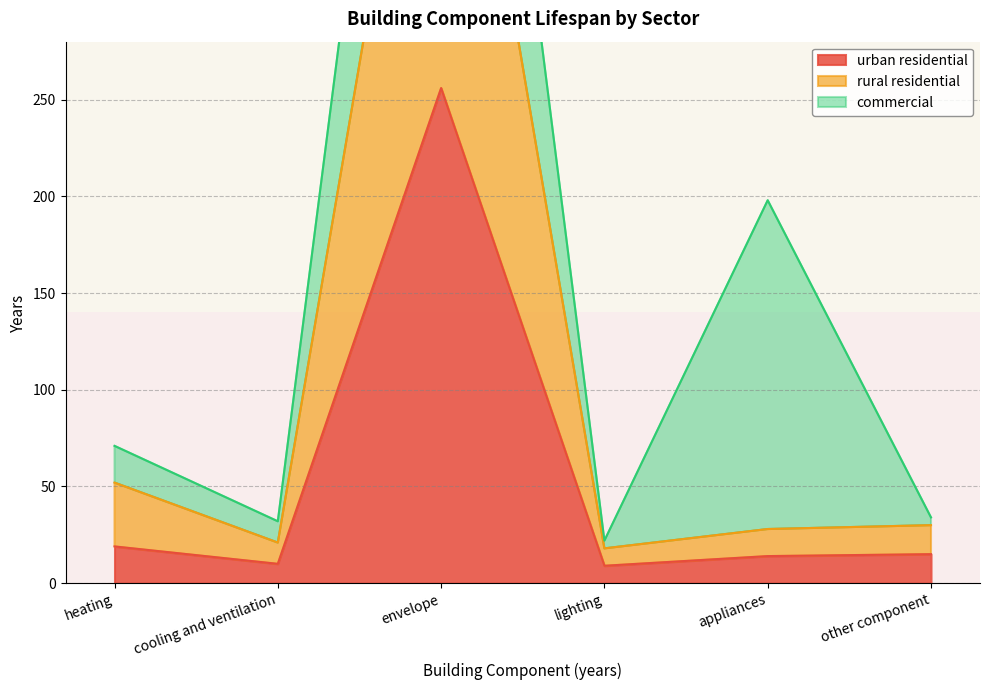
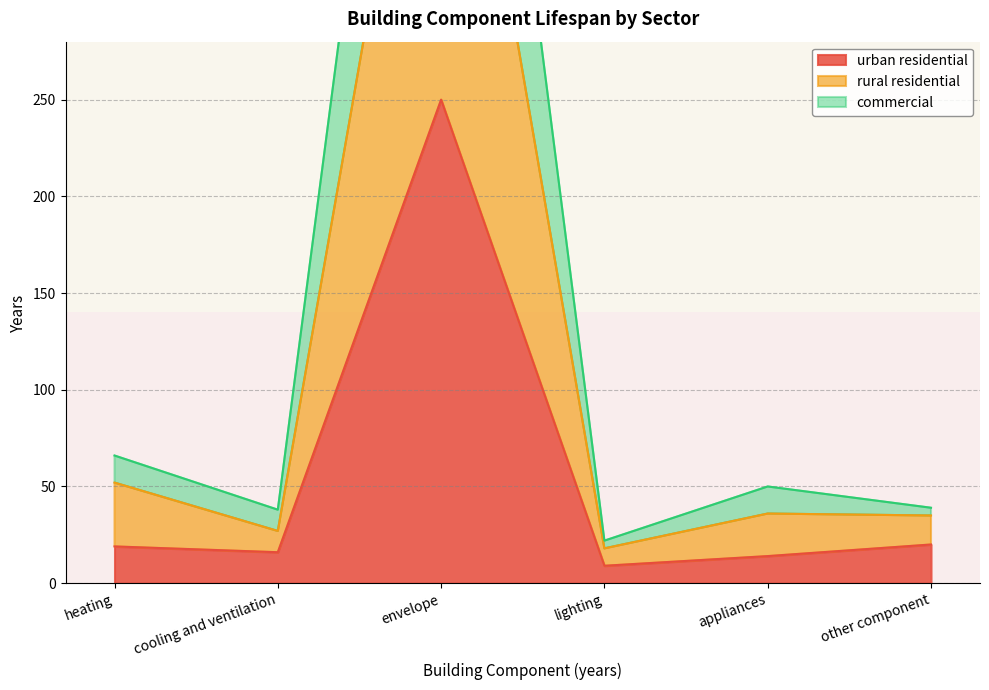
commercial, heating: 19 -> 14
urban residential, cooling and ventilation: 10 -> 16
urban residential, envelope: 256 -> 250
rural residential, appliances: 14 -> 22
commercial, appliances: 170 -> 14
urban residential, other component: 15 -> 20
